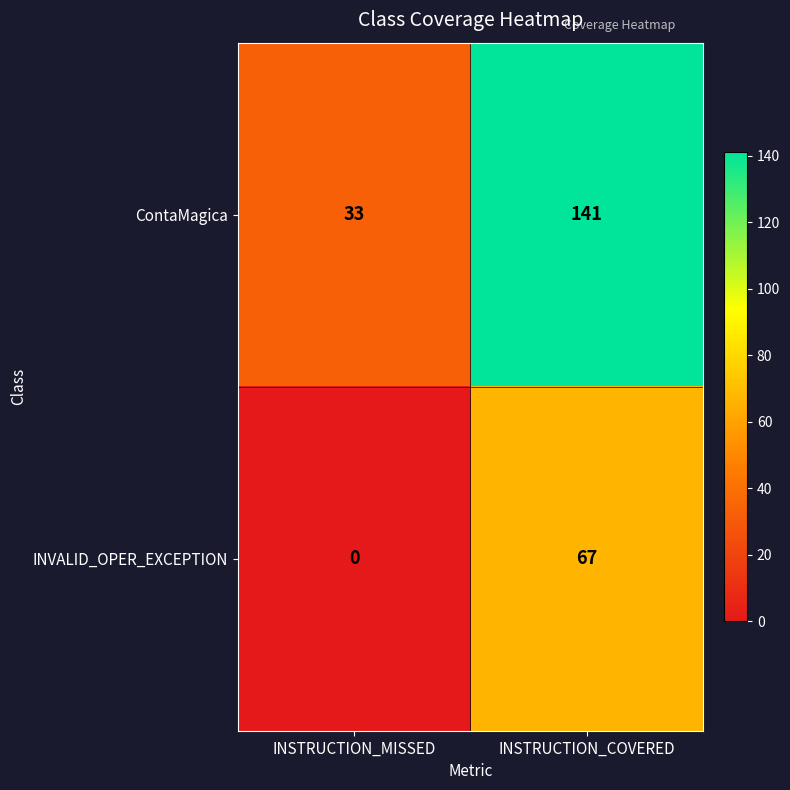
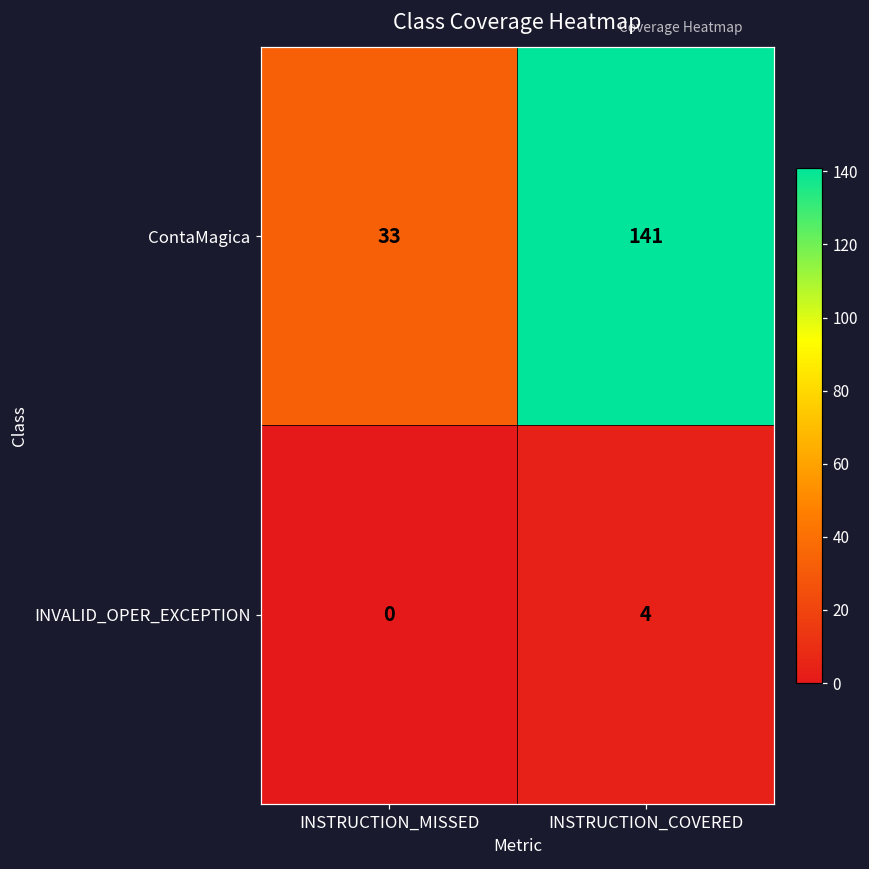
INVALID_OPER_EXCEPTION, INSTRUCTION_COVERED: 67 -> 4
